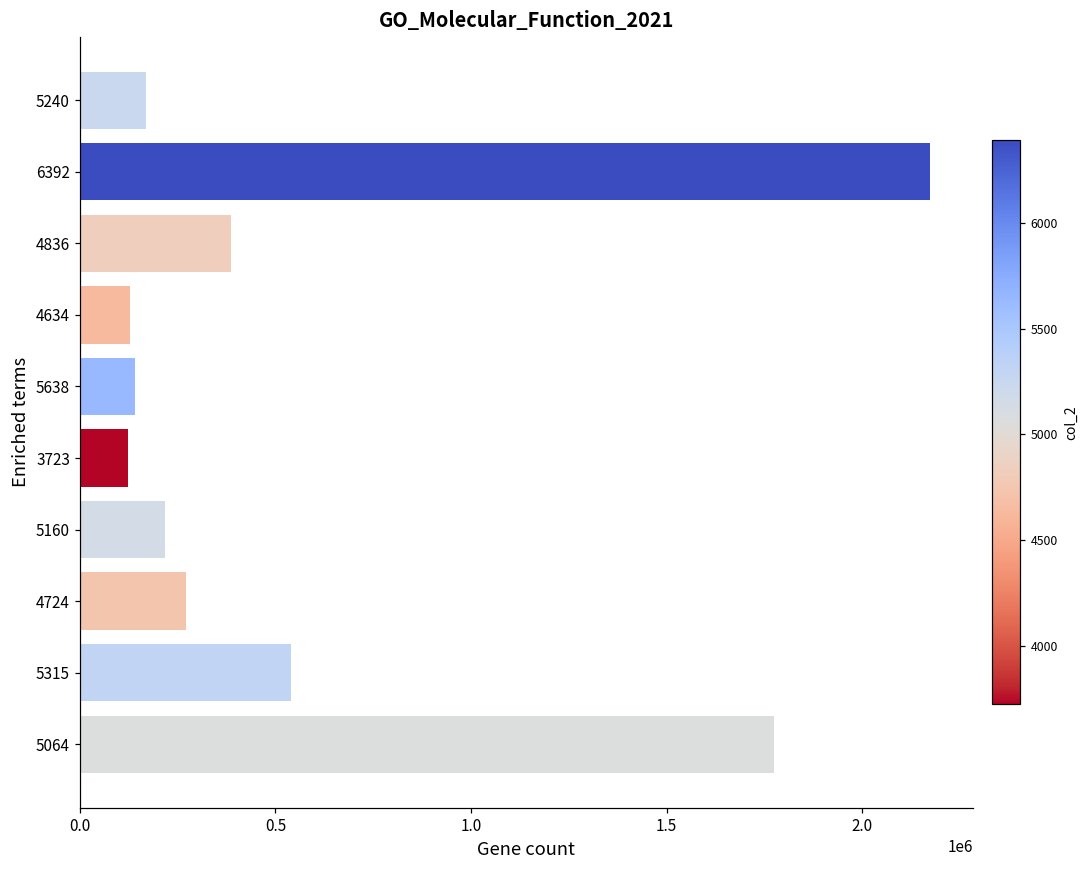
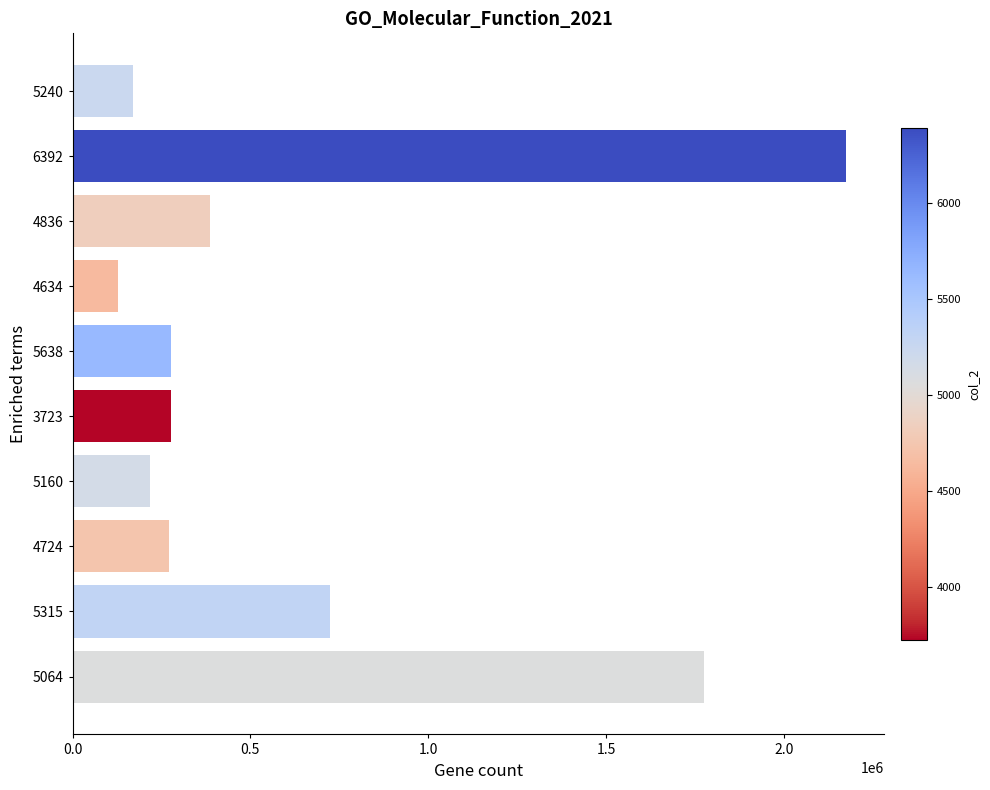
5638: 140000 -> 280000
3723: 120000 -> 280000
5315: 540000 -> 720000
